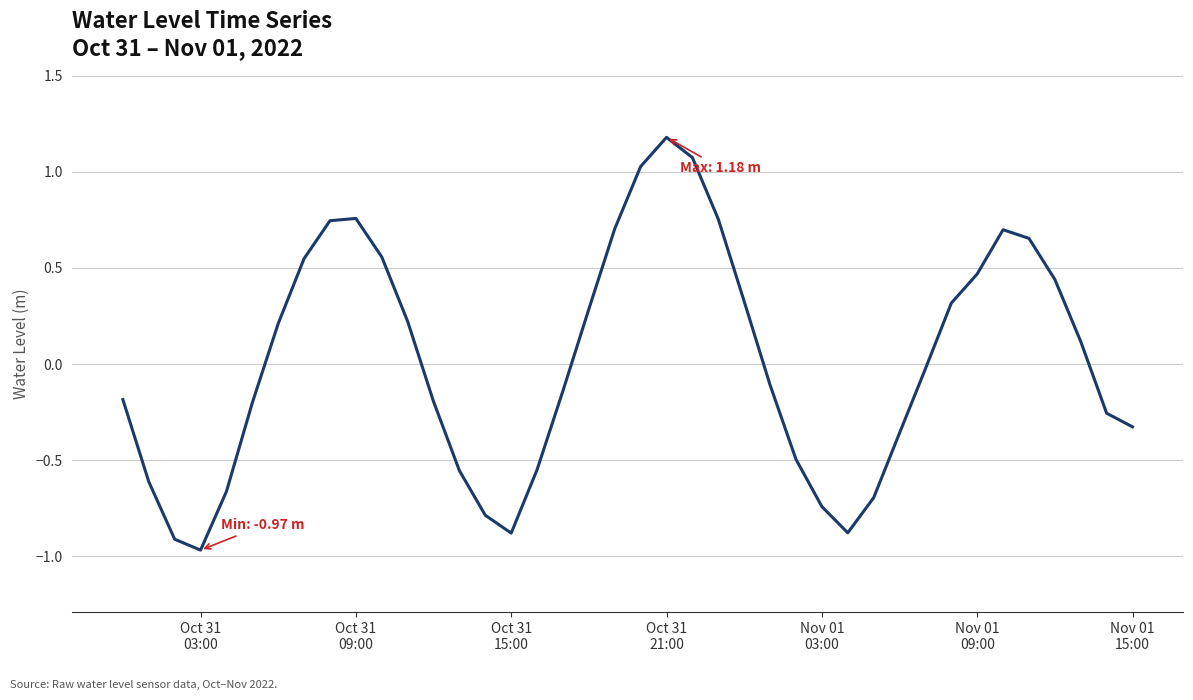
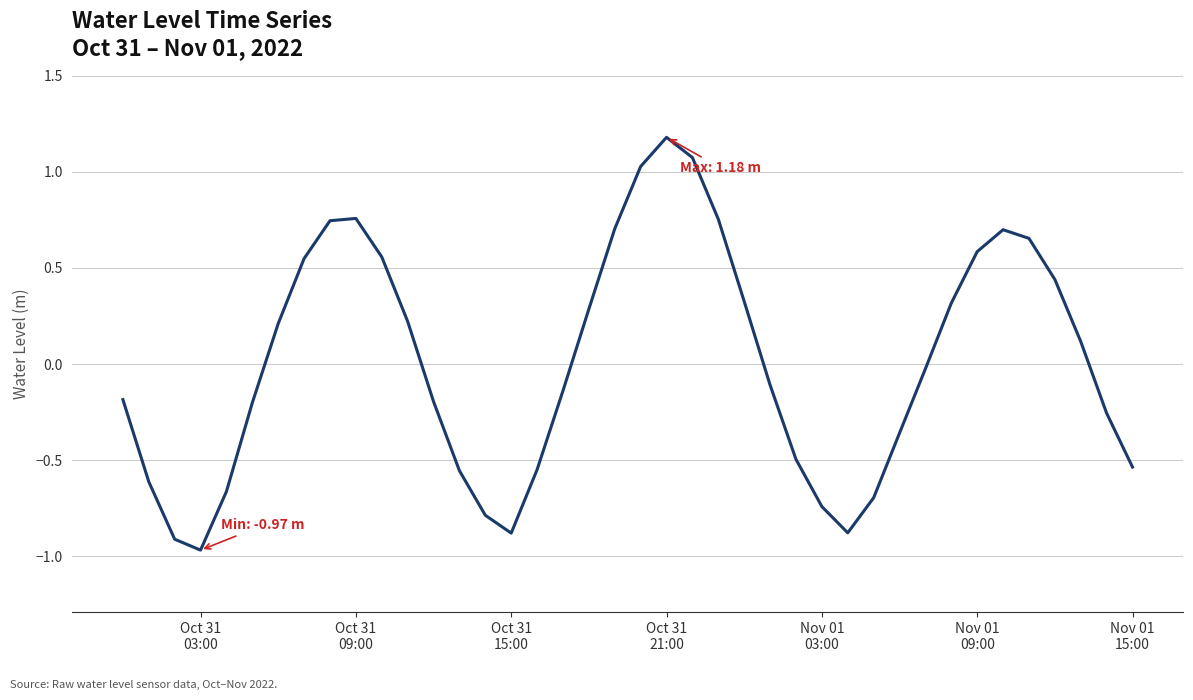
Nov 01 09:00: 0.47 -> 0.58
Nov 01 15:00: -0.33 -> -0.54
